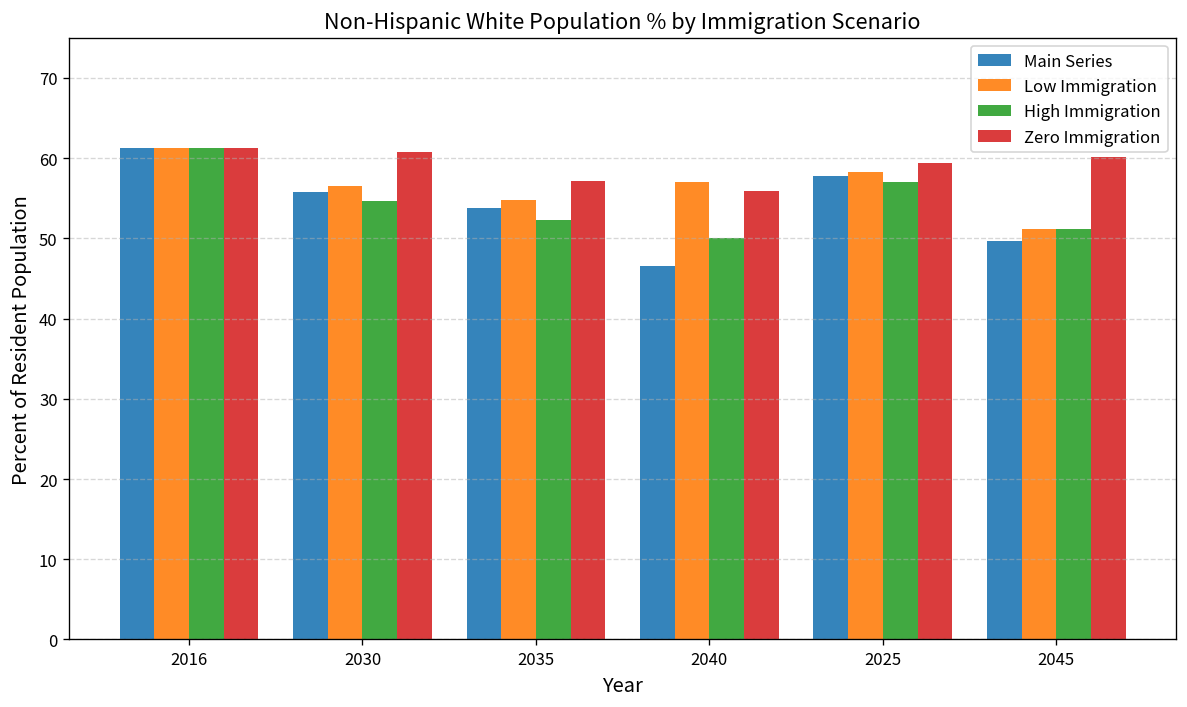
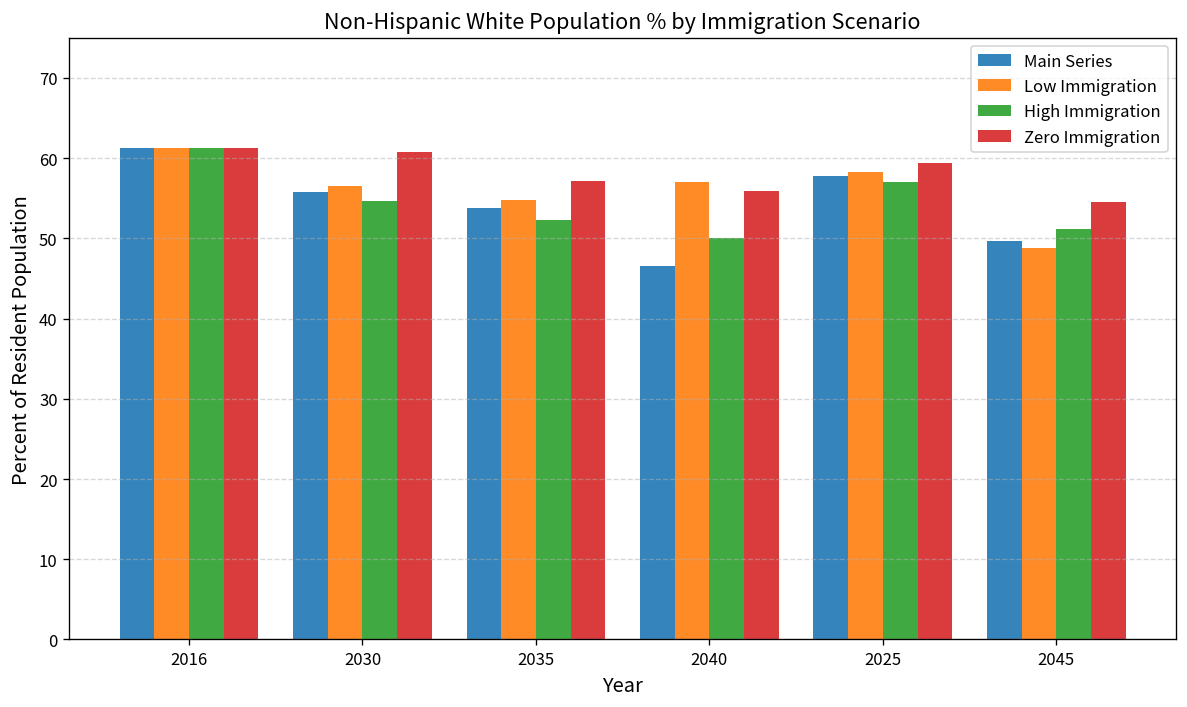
Low Immigration, 2045: 51 -> 49
Zero Immigration, 2045: 60 -> 55
